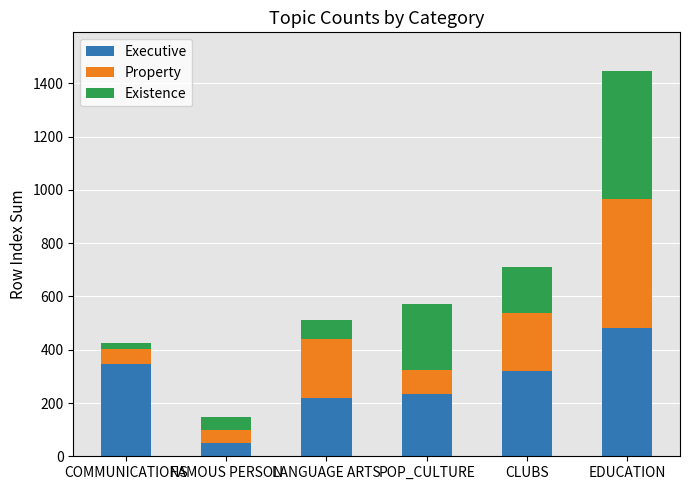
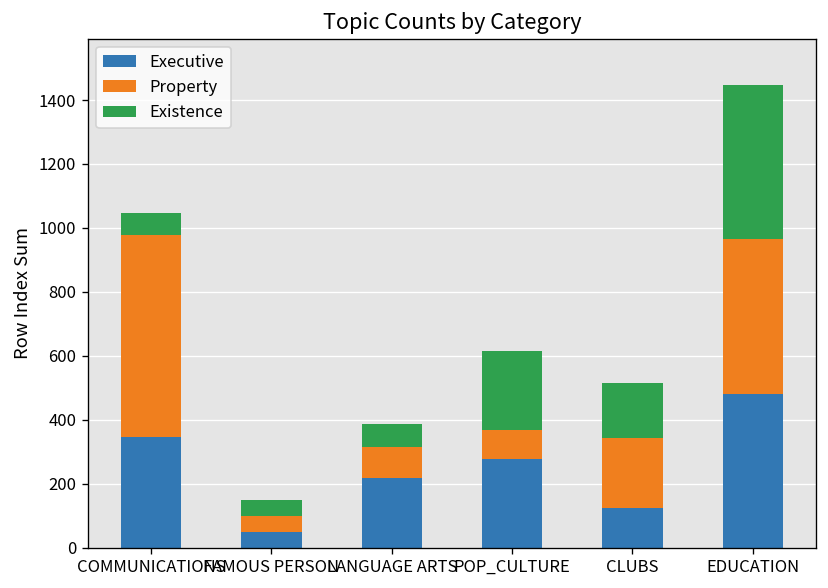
Property, COMMUNICATIONS: 60 -> 630
Existence, COMMUNICATIONS: 20 -> 70
Property, LANGUAGE ARTS: 220 -> 100
Executive, POP_CULTURE: 240 -> 280
Executive, CLUBS: 320 -> 130
